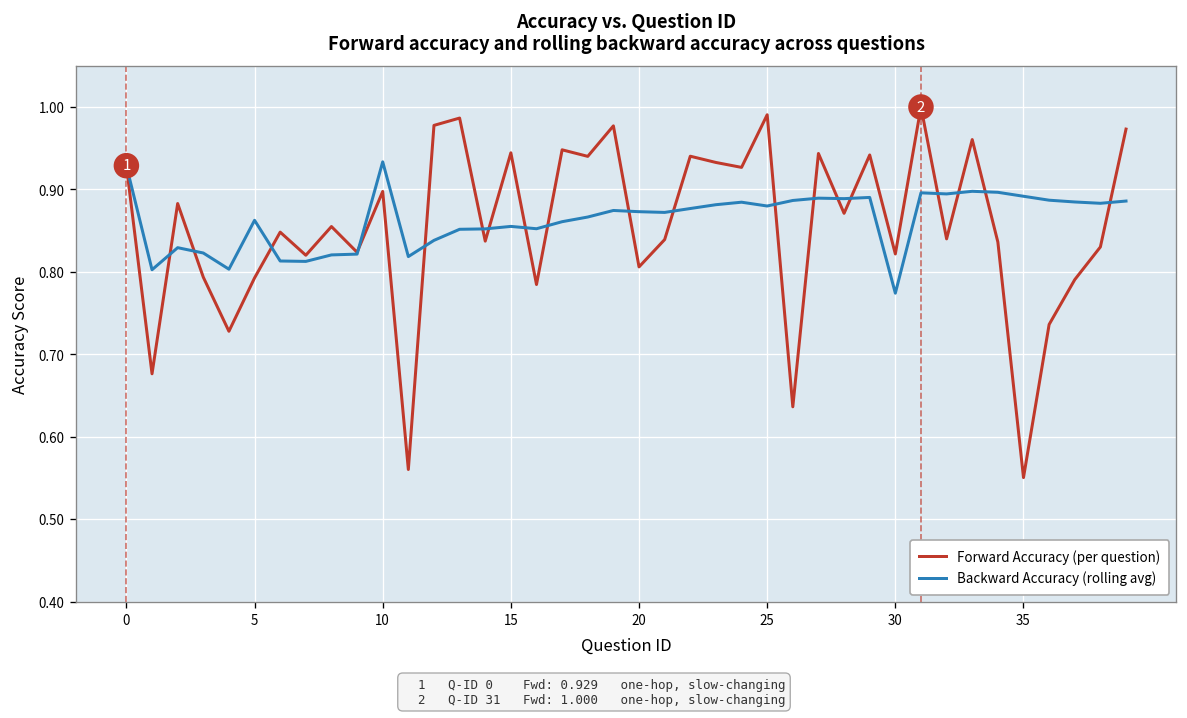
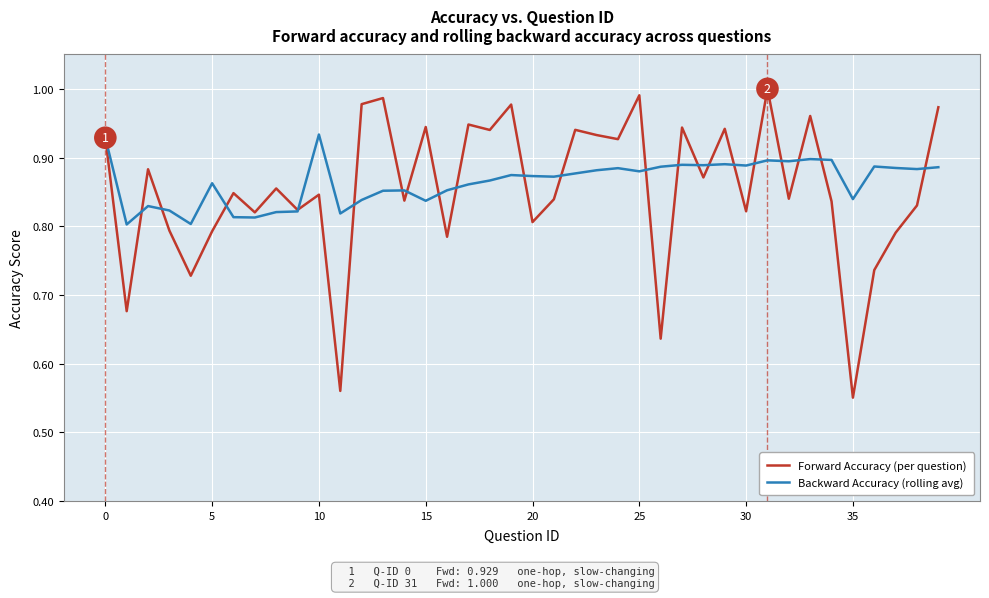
Forward Accuracy (per question), 10: 0.90 -> 0.85
Backward Accuracy (rolling avg), 15: 0.86 -> 0.84
Backward Accuracy (rolling avg), 30: 0.77 -> 0.89
Backward Accuracy (rolling avg), 35: 0.89 -> 0.84
